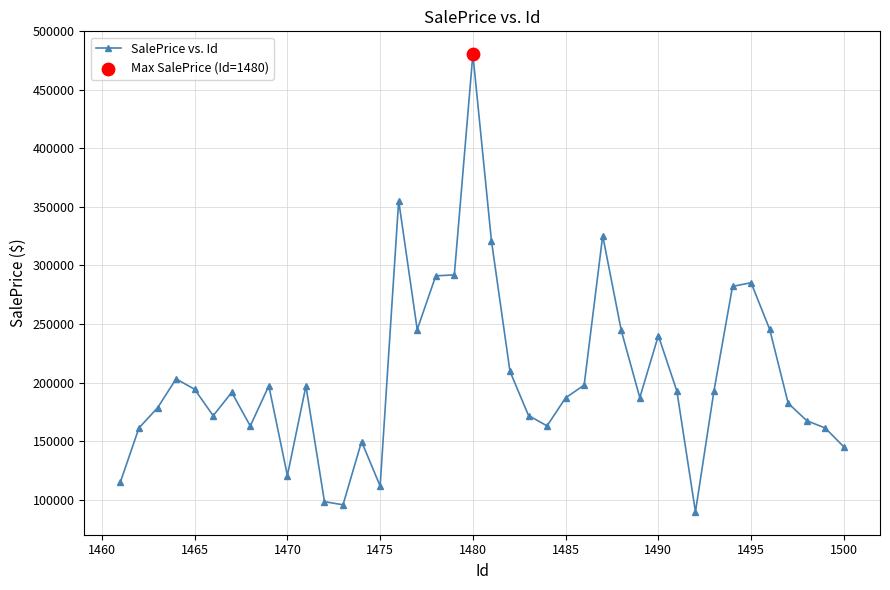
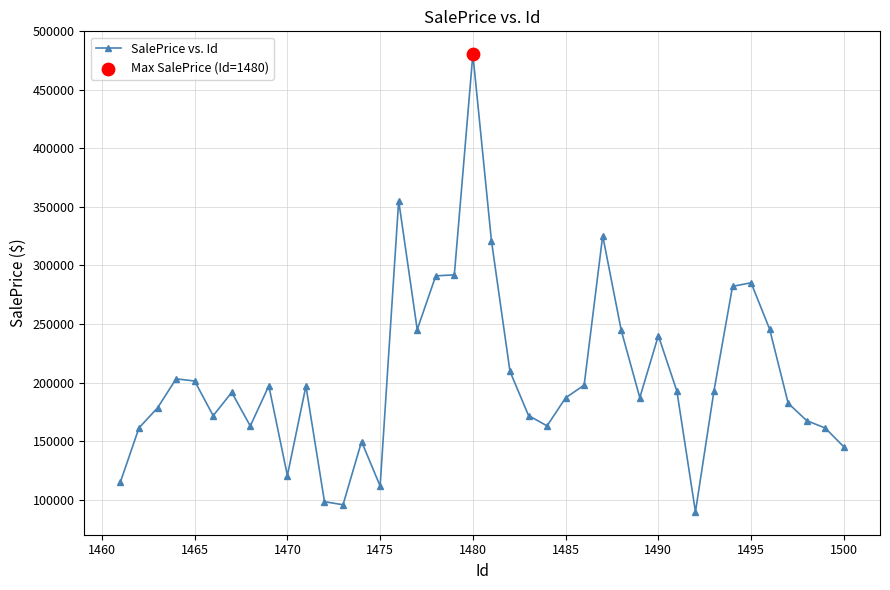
SalePrice vs. Id, 1465: 194000 -> 201000
